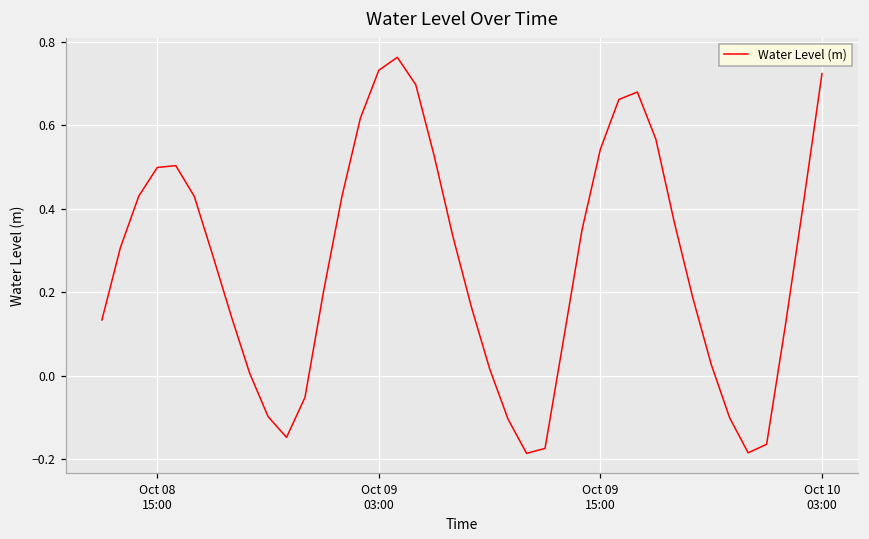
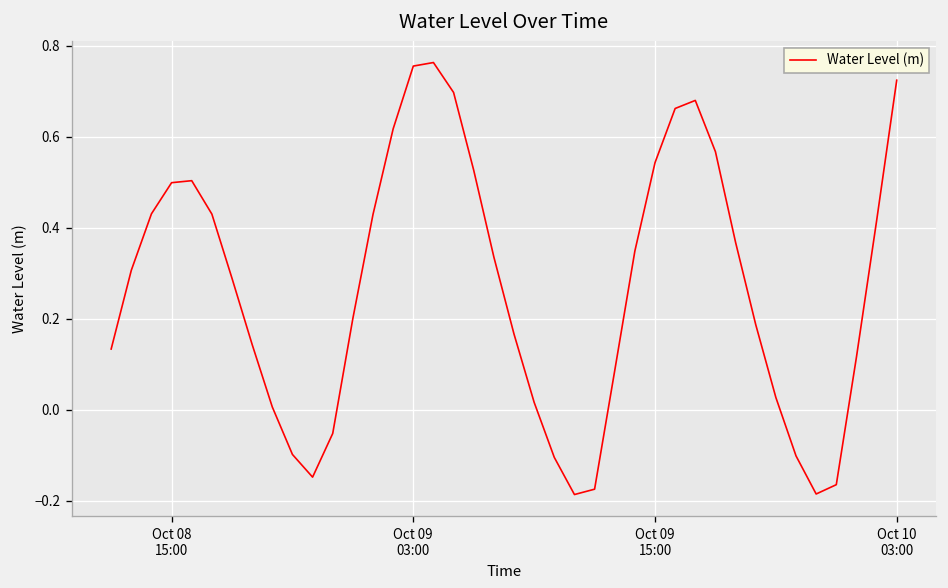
Oct 09 03:00: 0.73 -> 0.76
